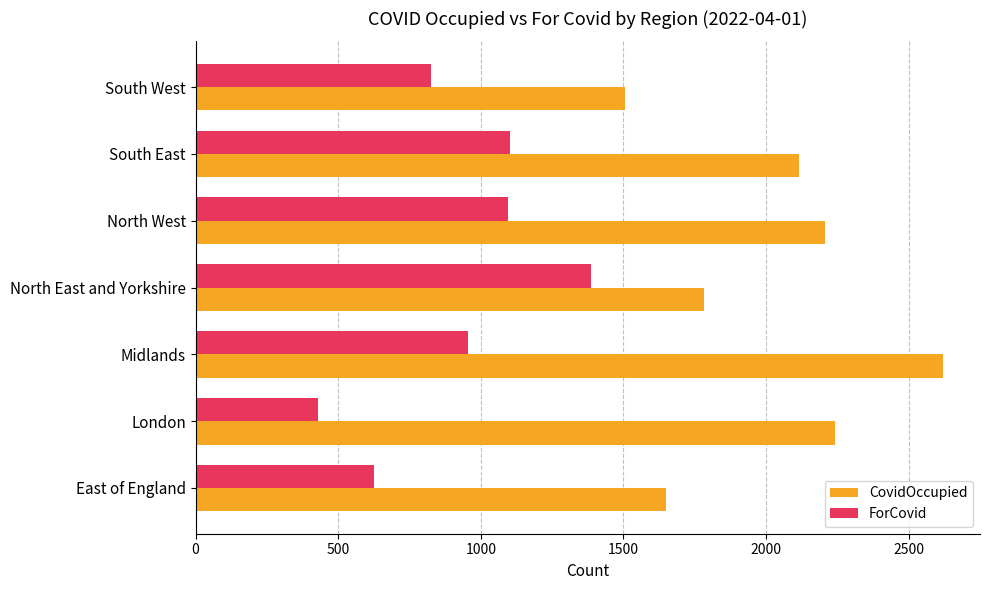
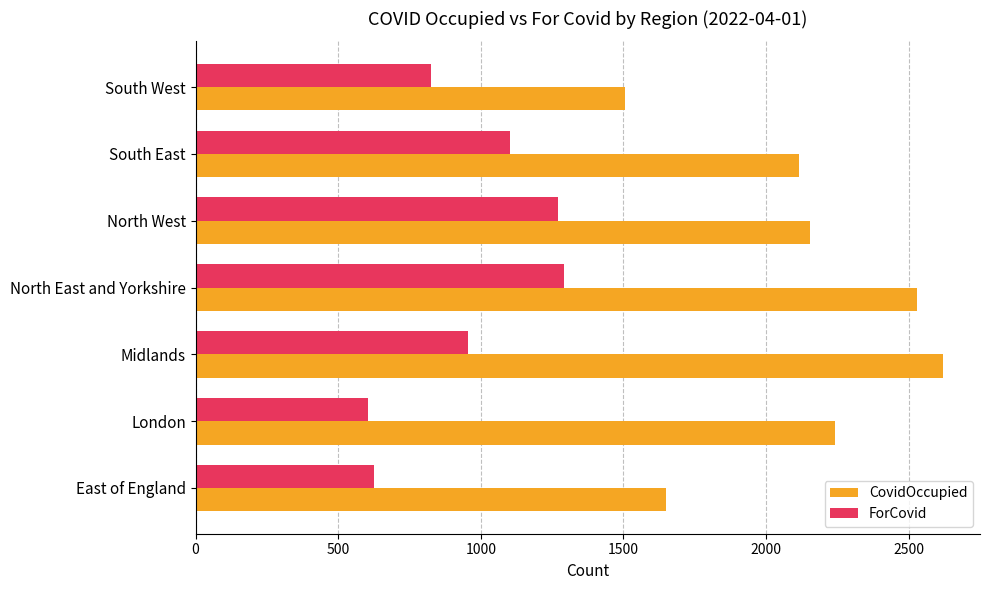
ForCovid, North West: 1100 -> 1270
CovidOccupied, North West: 2210 -> 2160
ForCovid, North East and Yorkshire: 1390 -> 1290
CovidOccupied, North East and Yorkshire: 1780 -> 2530
ForCovid, London: 430 -> 600
